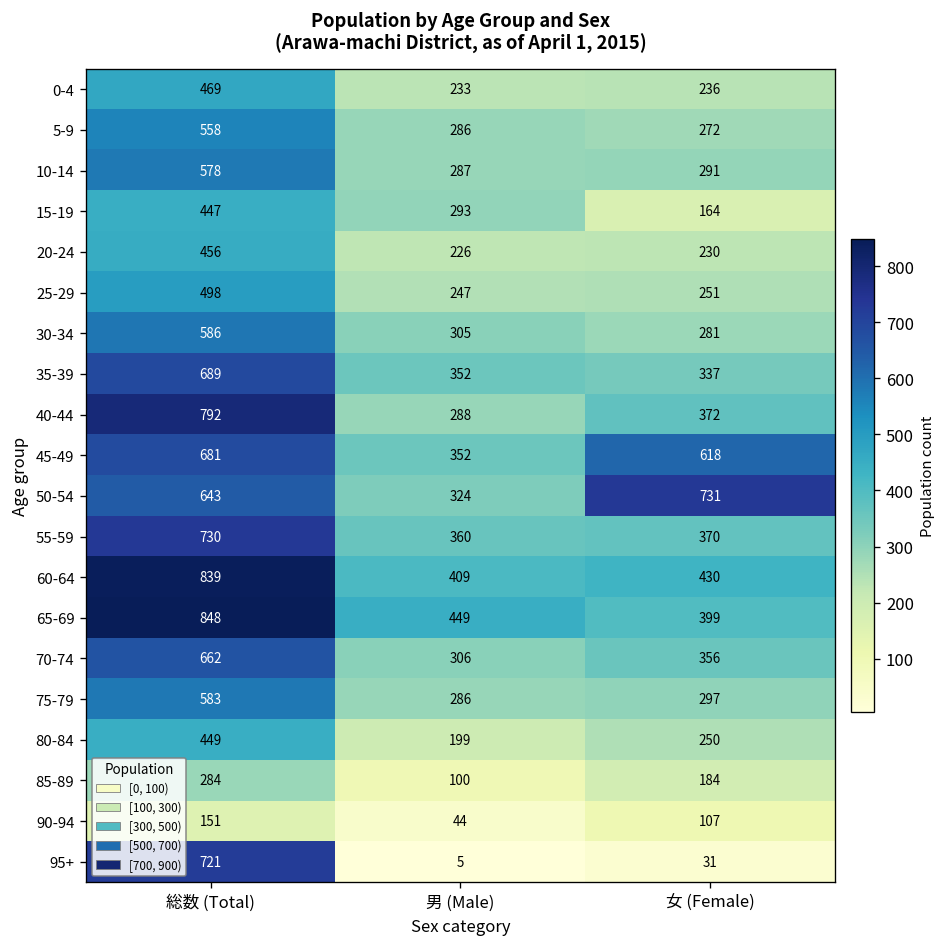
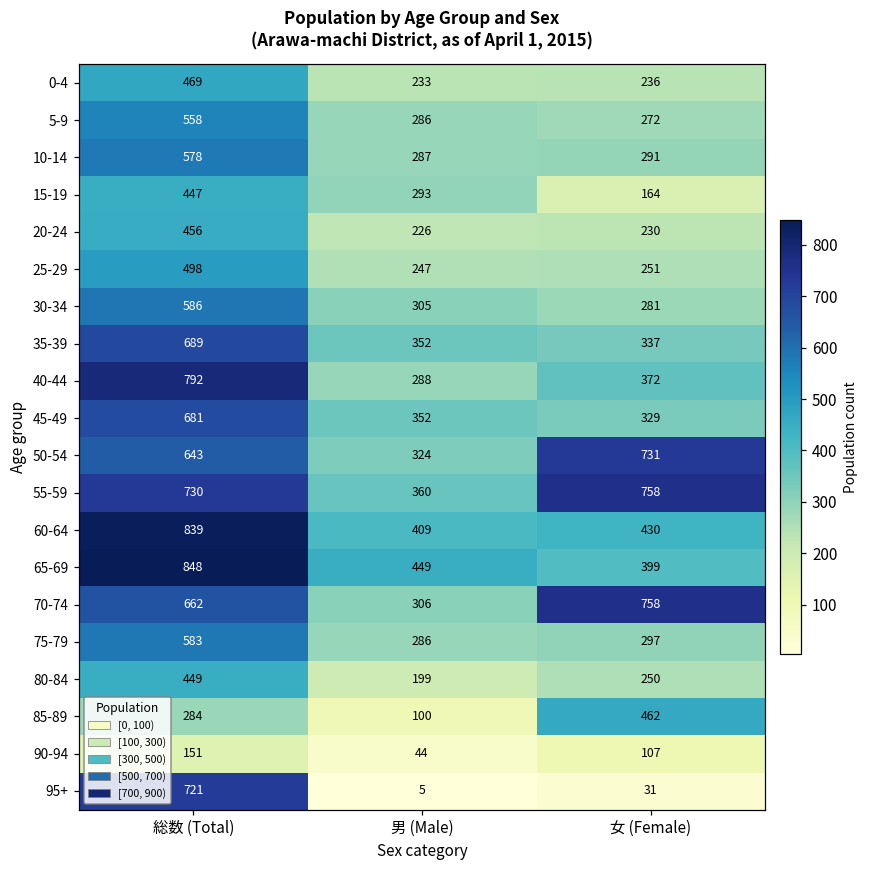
45-49, 女 (Female): 618 -> 329
55-59, 女 (Female): 370 -> 758
70-74, 女 (Female): 356 -> 758
85-89, 女 (Female): 184 -> 462
